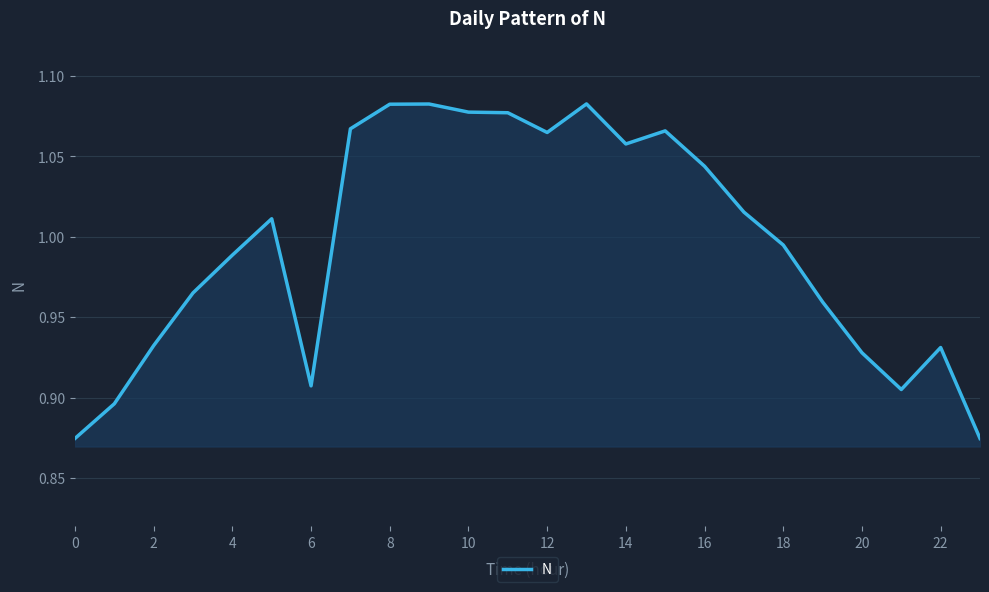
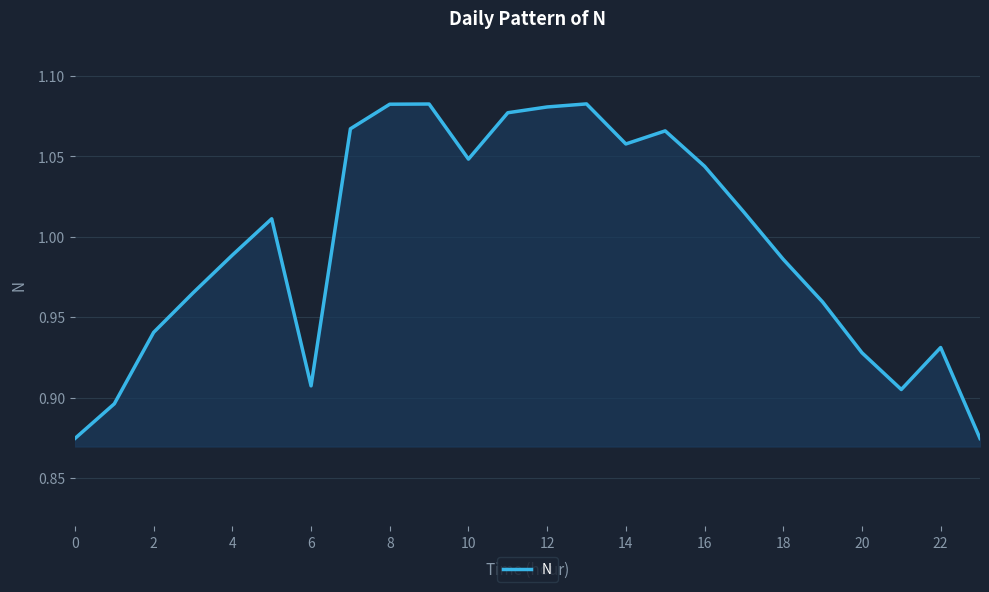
2: 0.932 -> 0.941
10: 1.078 -> 1.048
12: 1.065 -> 1.081
18: 0.995 -> 0.986
